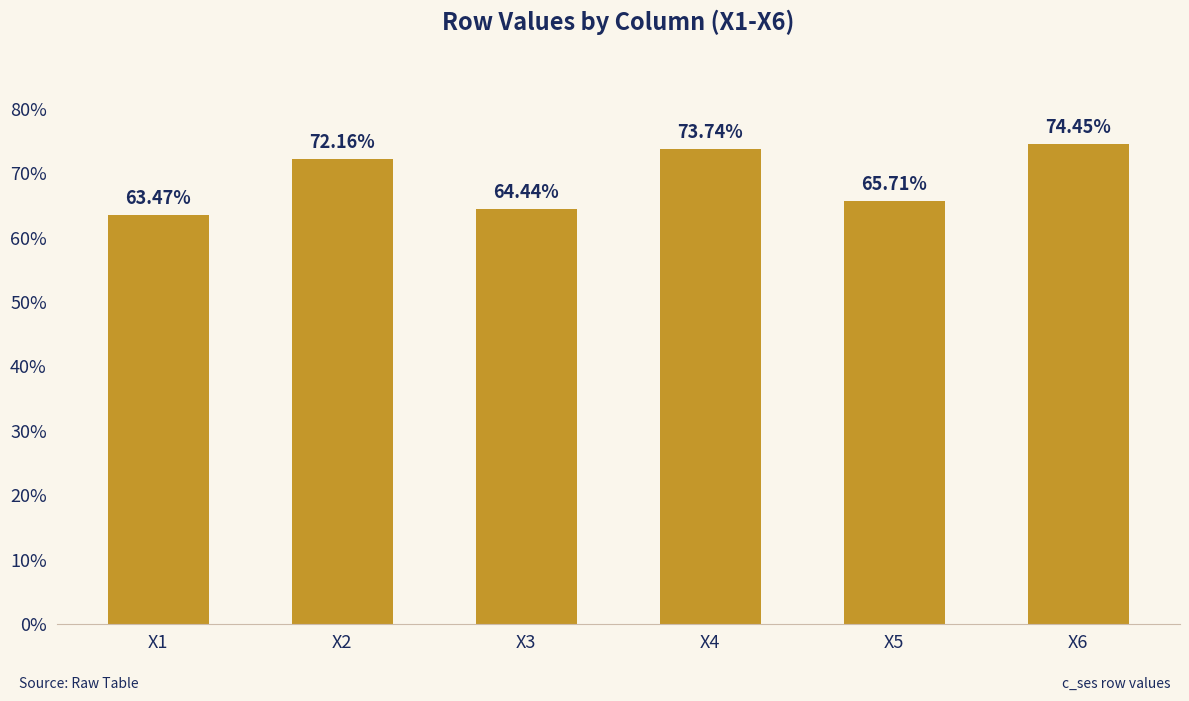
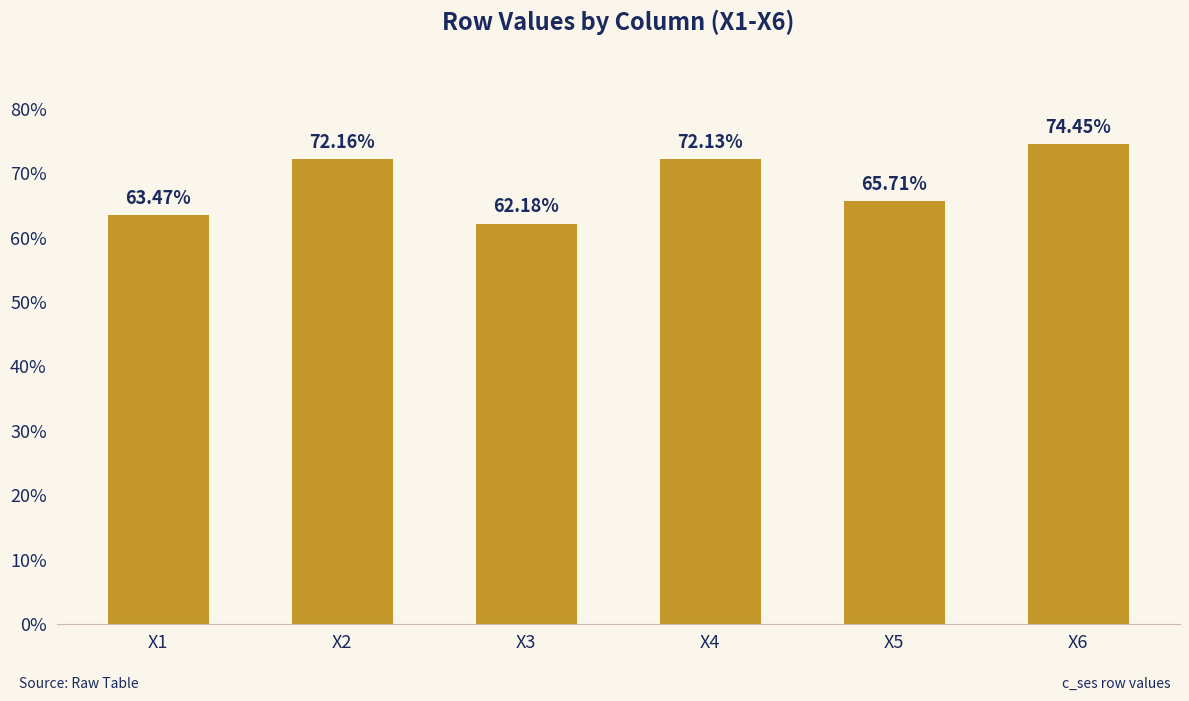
X3: 64.44% -> 62.18%
X4: 73.74% -> 72.13%
